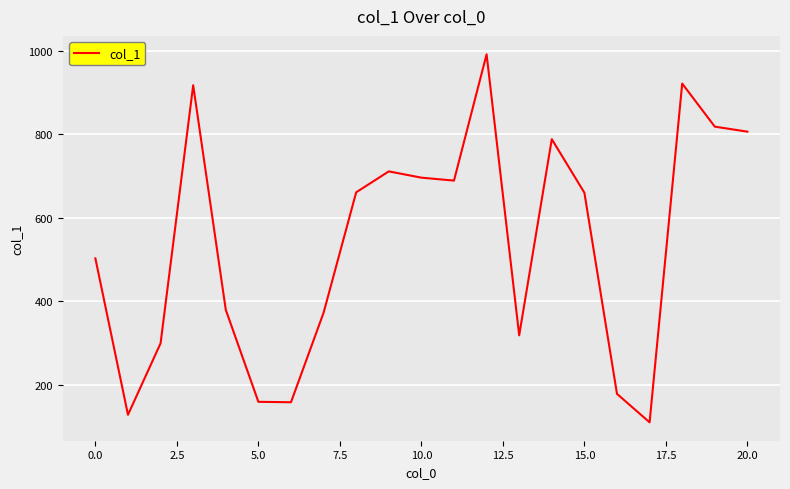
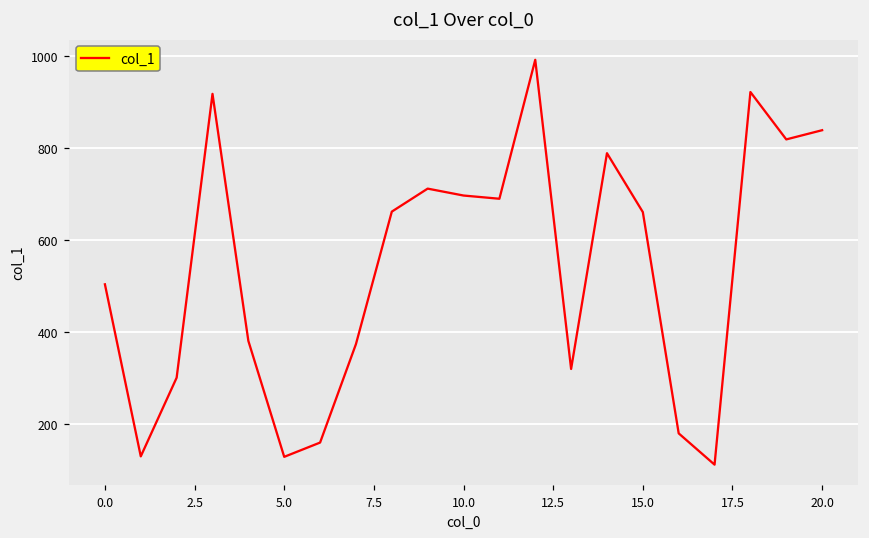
5.0: 160 -> 130
20.0: 810 -> 840
